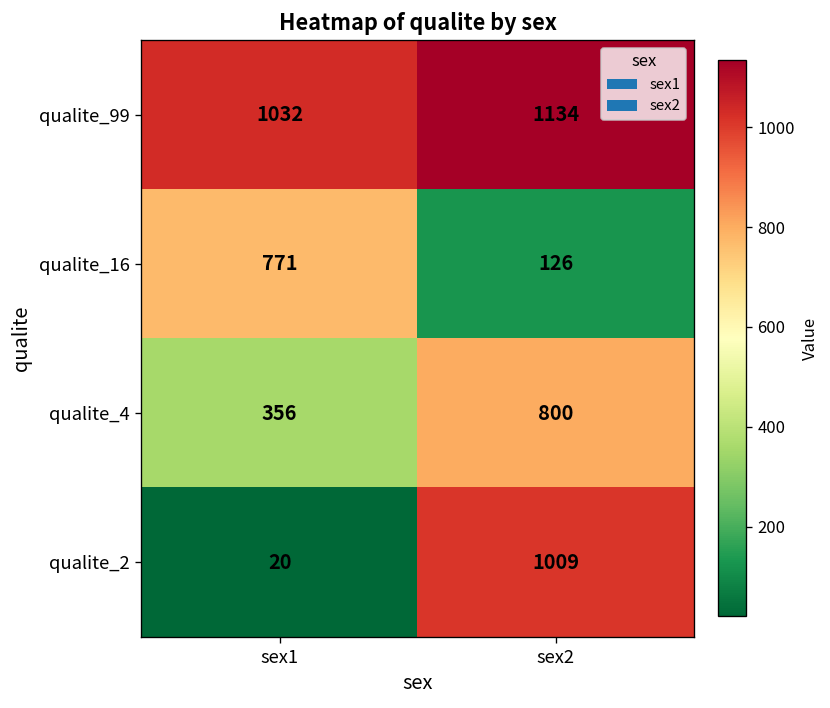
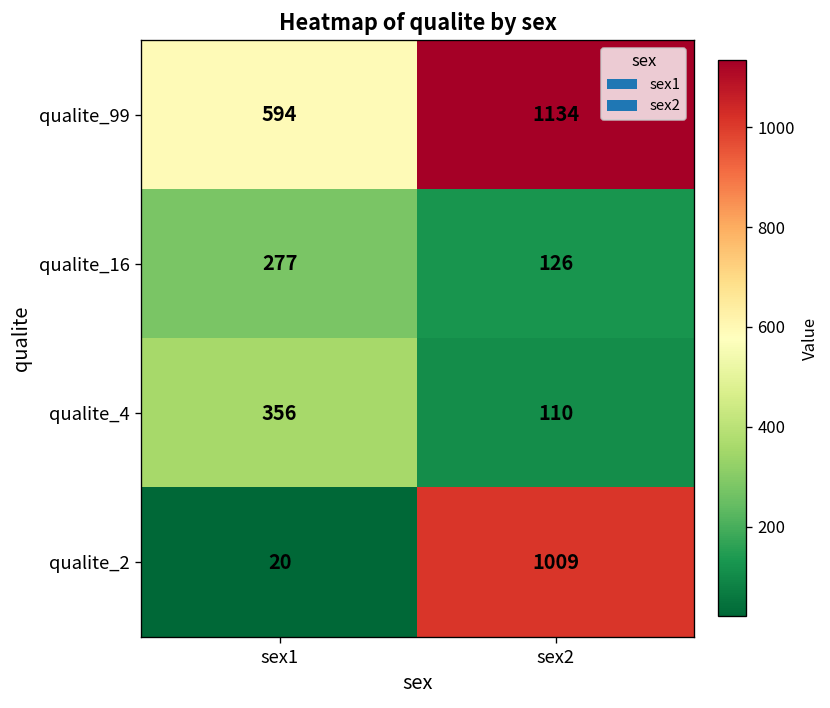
qualite_99, sex1: 1032 -> 594
qualite_16, sex1: 771 -> 277
qualite_4, sex2: 800 -> 110
